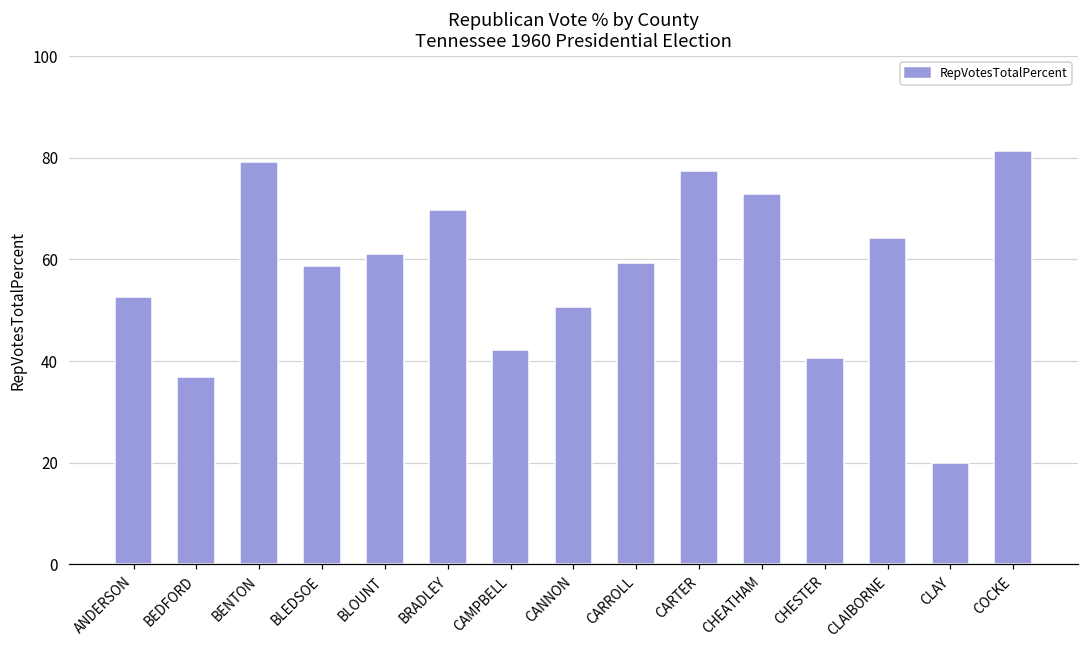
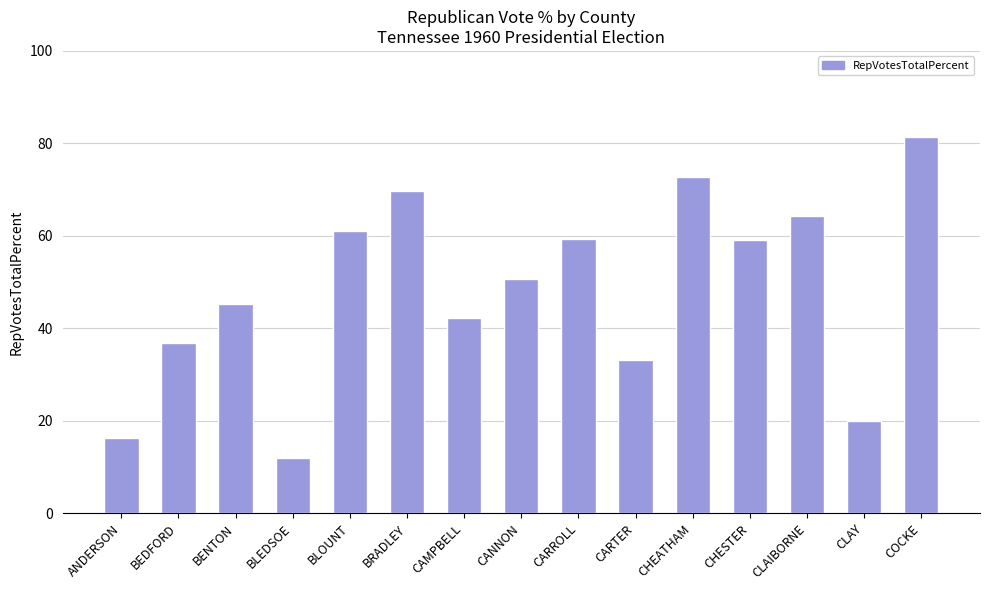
ANDERSON: 53 -> 16
BENTON: 79 -> 45
BLEDSOE: 59 -> 12
CARTER: 77 -> 33
CHESTER: 41 -> 59
